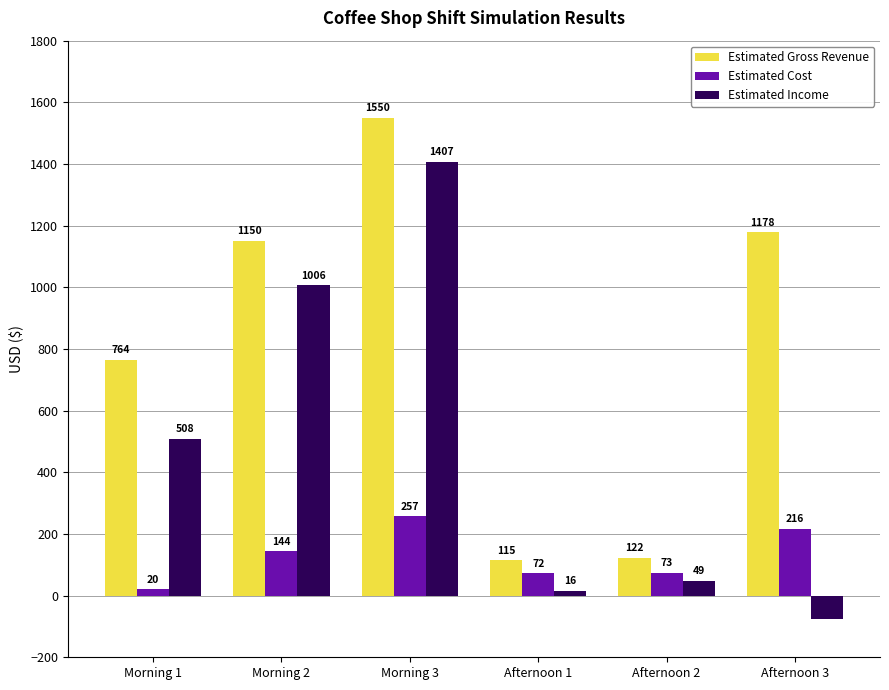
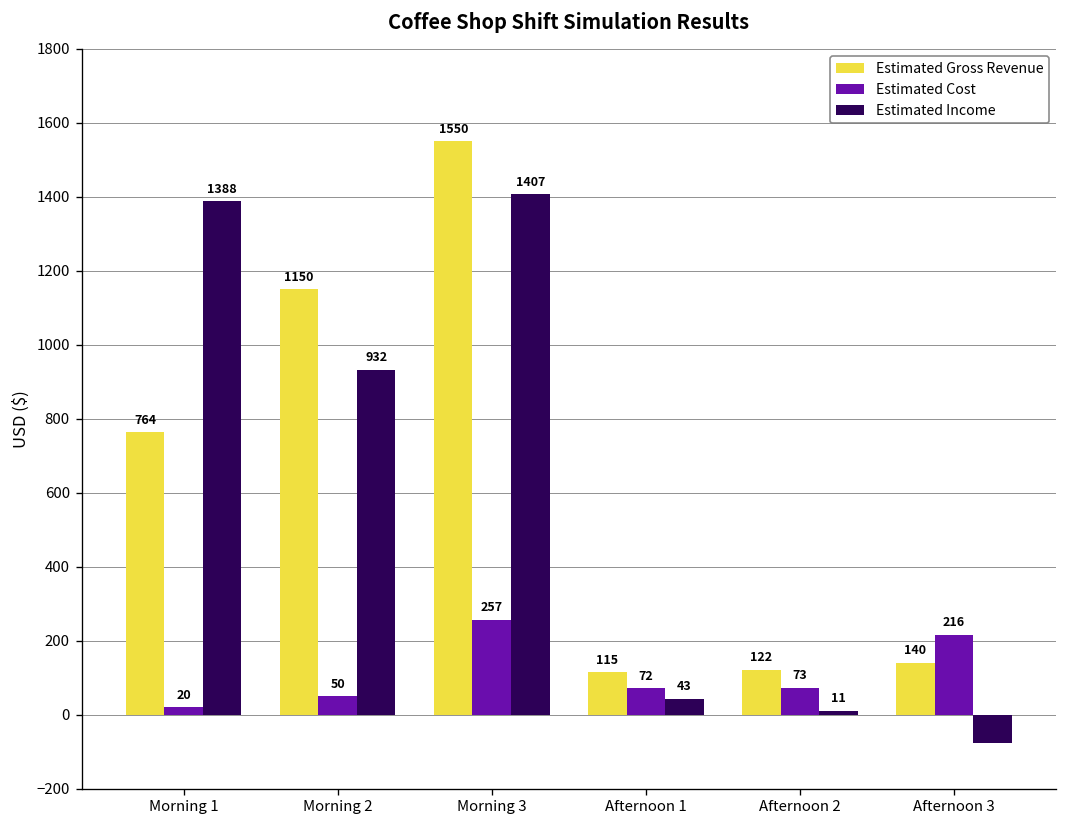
Estimated Income, Morning 1: 508 -> 1388
Estimated Cost, Morning 2: 144 -> 50
Estimated Income, Morning 2: 1006 -> 932
Estimated Income, Afternoon 1: 16 -> 43
Estimated Income, Afternoon 2: 49 -> 11
Estimated Gross Revenue, Afternoon 3: 1178 -> 140
